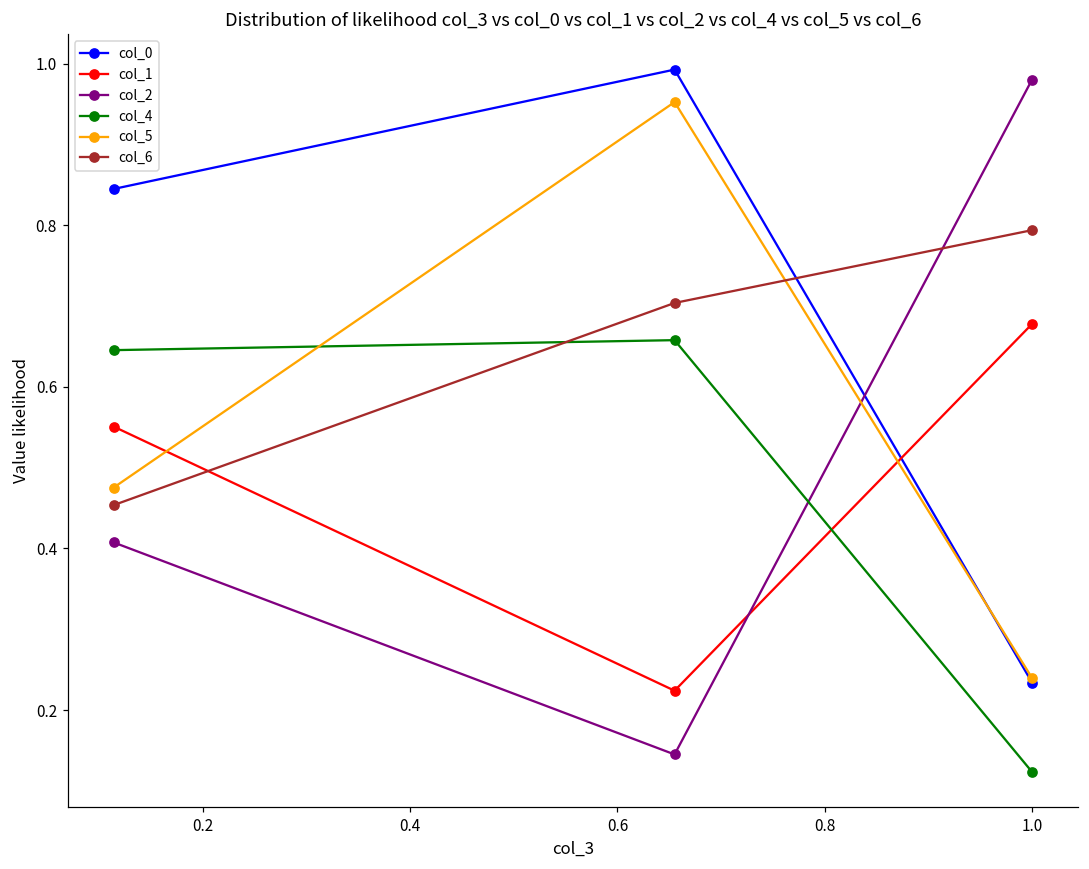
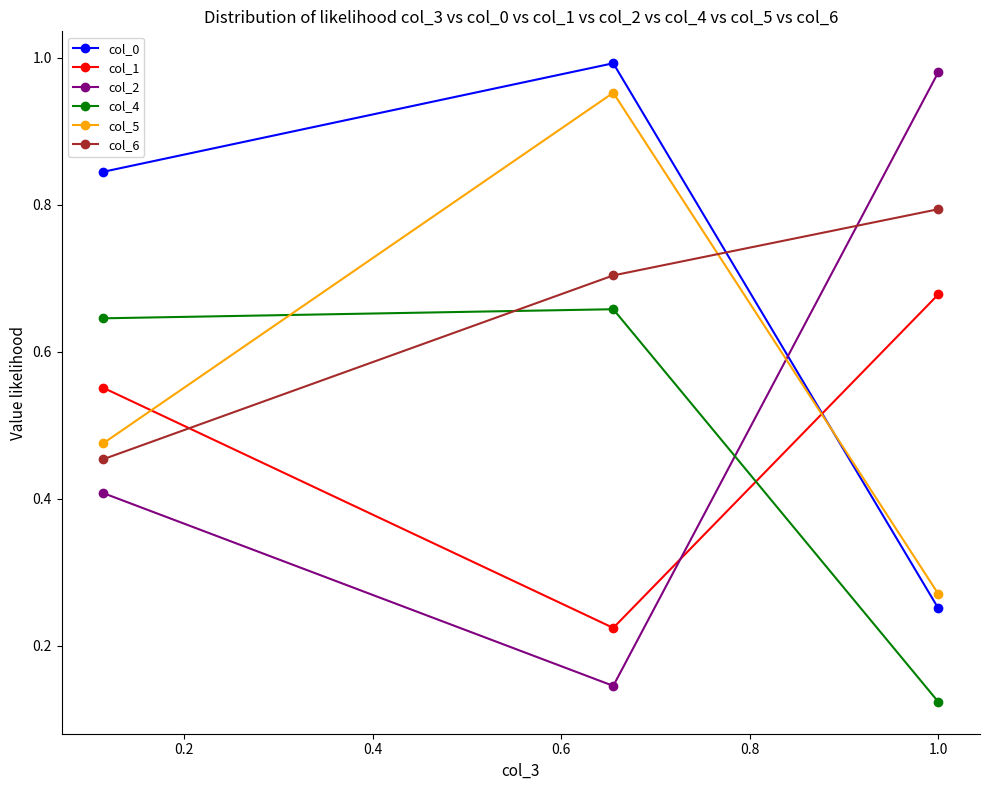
col_0, 1.0: 0.23 -> 0.25
col_5, 1.0: 0.24 -> 0.27
